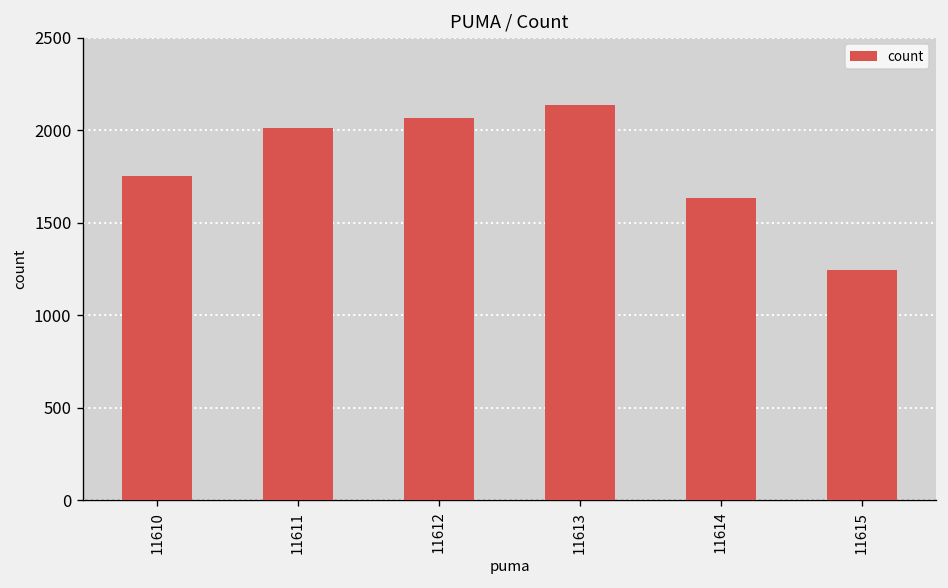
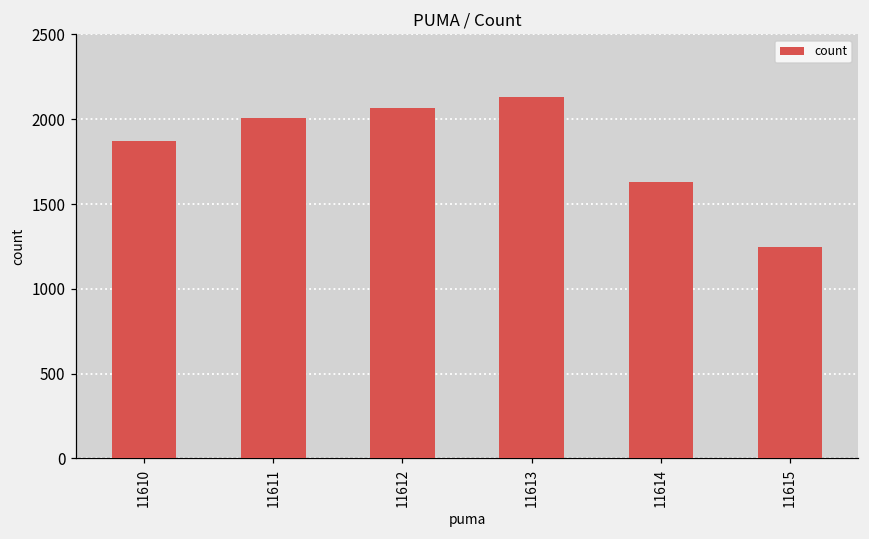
11610: 1750 -> 1870
